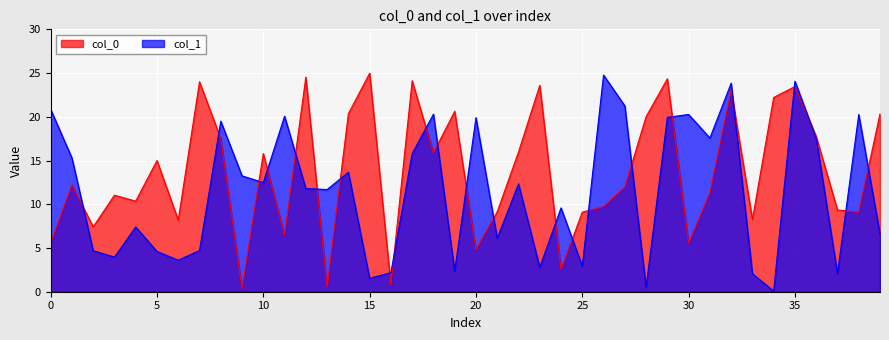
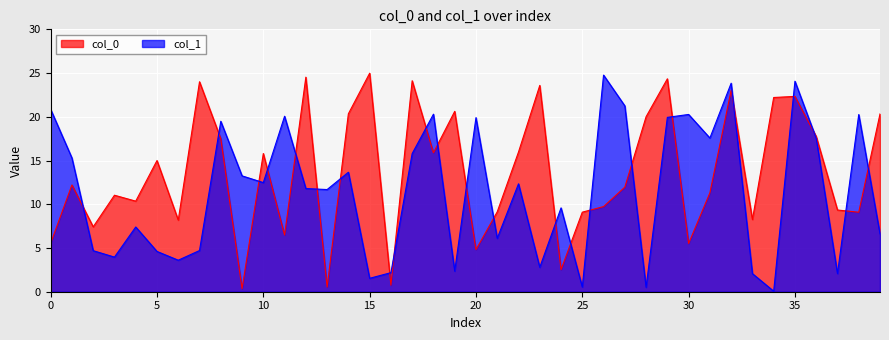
col_1, 25: 3 -> 1
col_0, 35: 23 -> 22
